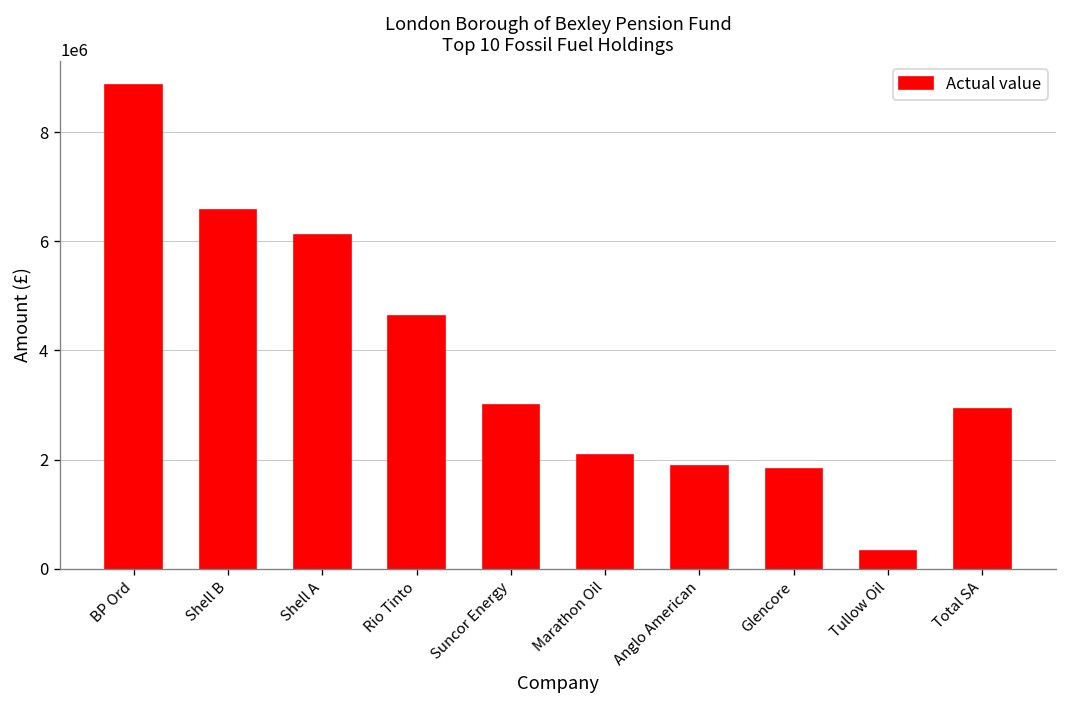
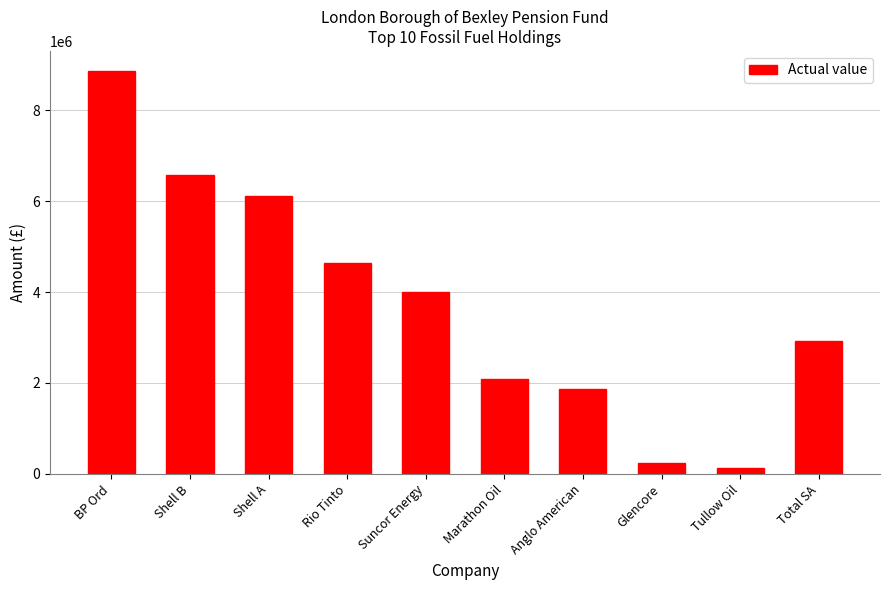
Suncor Energy: 3000000 -> 4000000
Glencore: 1800000 -> 200000
Tullow Oil: 300000 -> 100000
